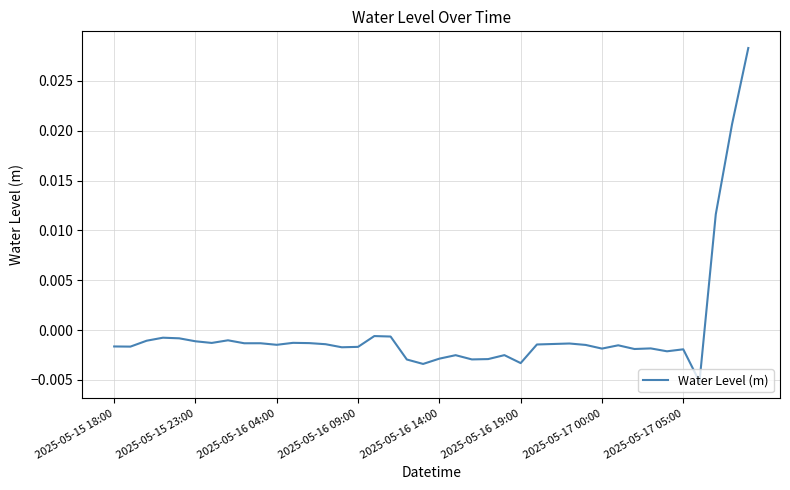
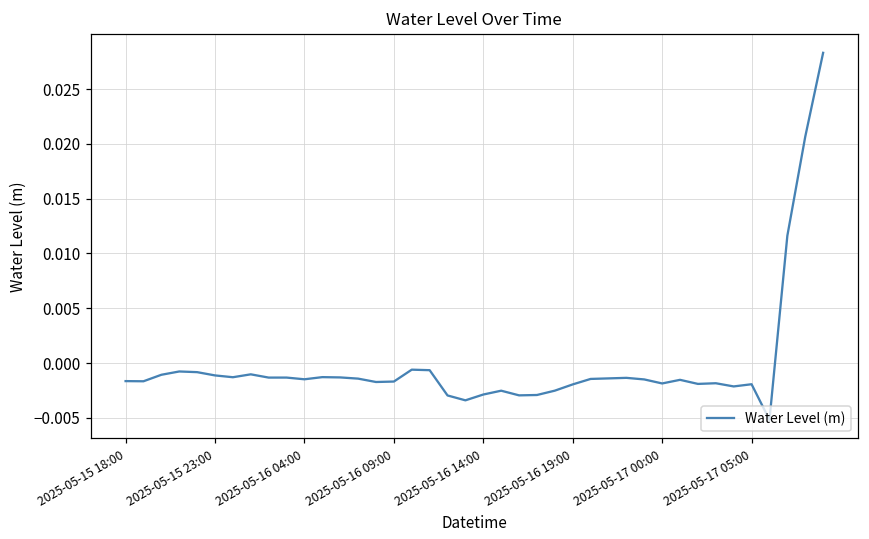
2025-05-16 19:00: -0.003 -> -0.002
